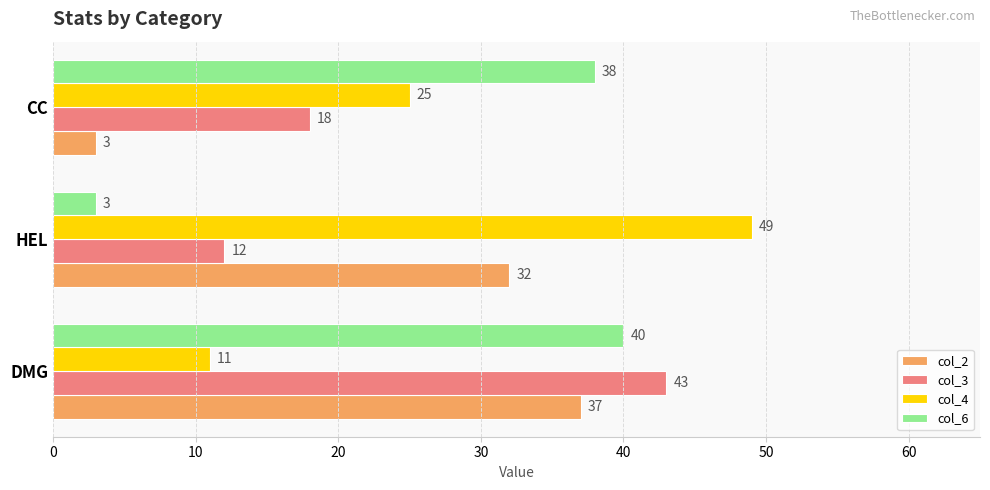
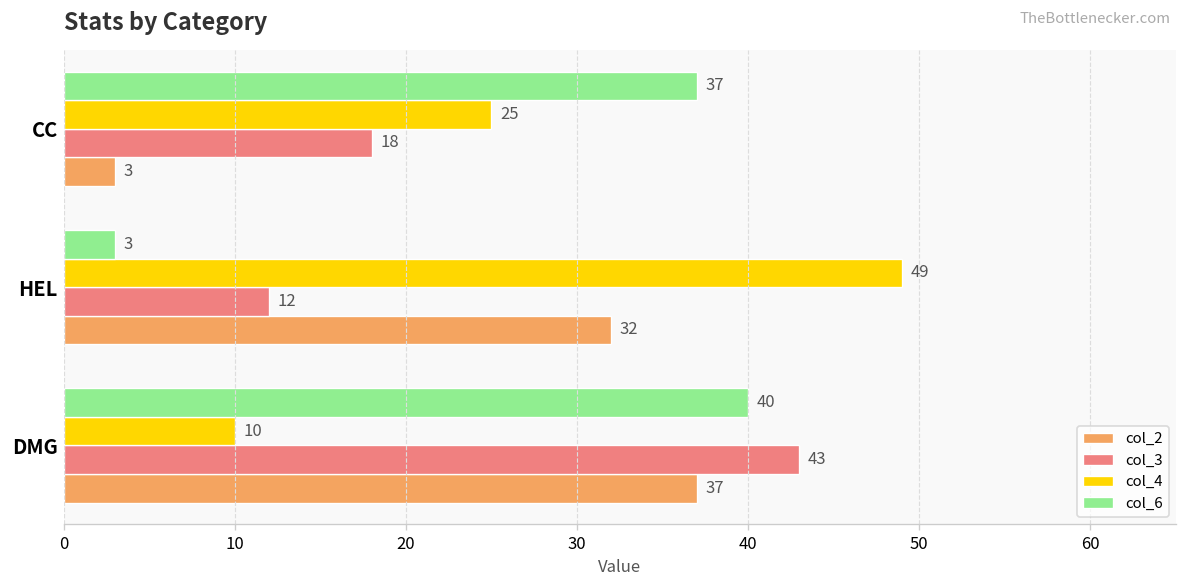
col_6, CC: 38 -> 37
col_4, DMG: 11 -> 10
